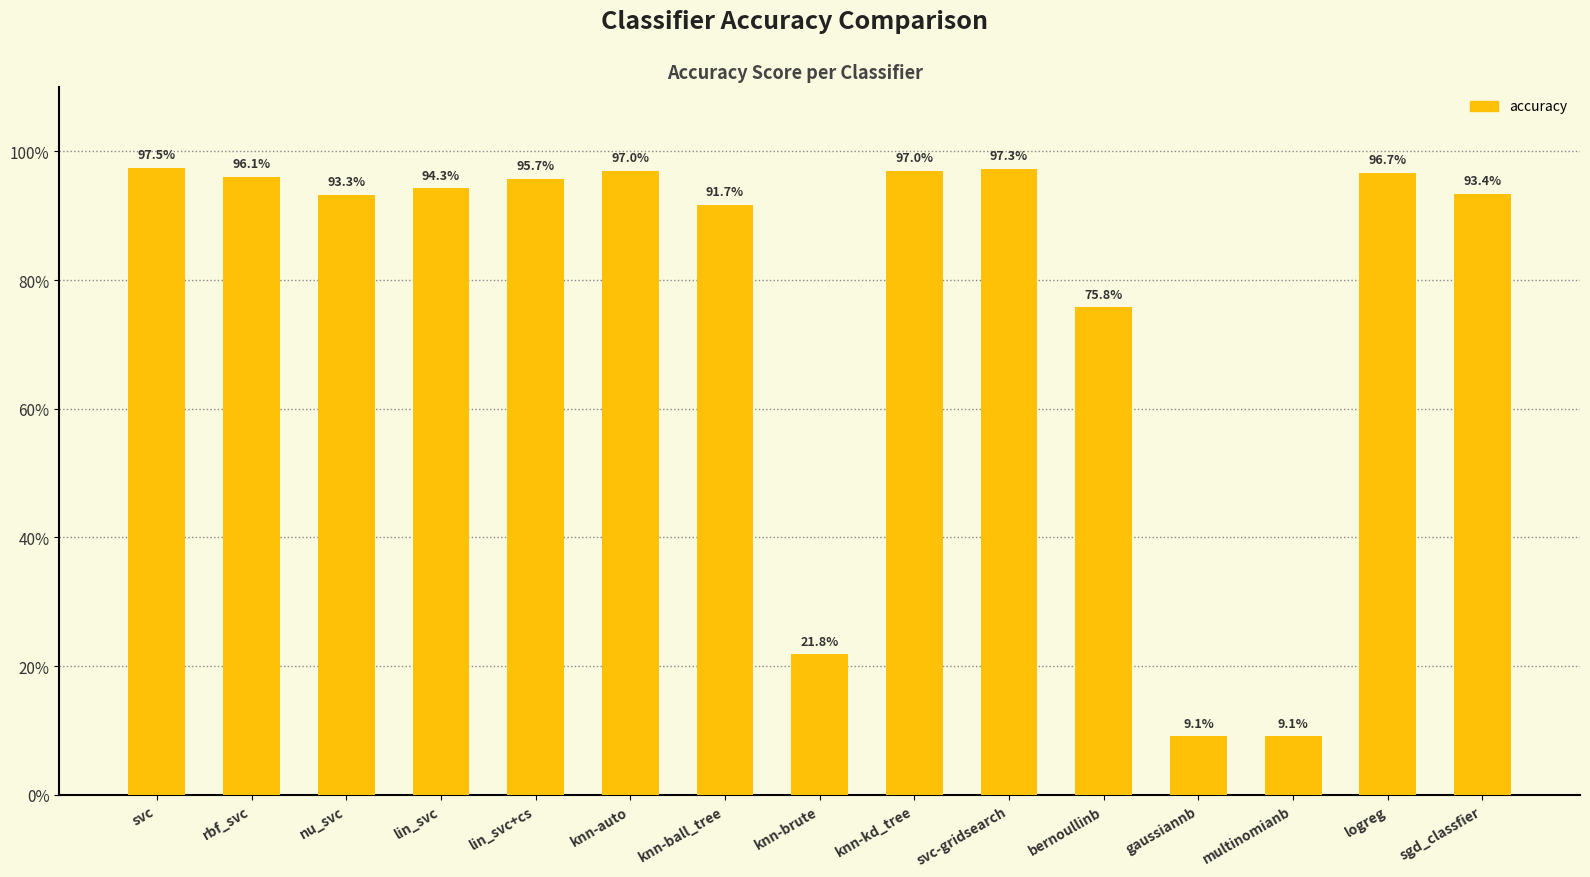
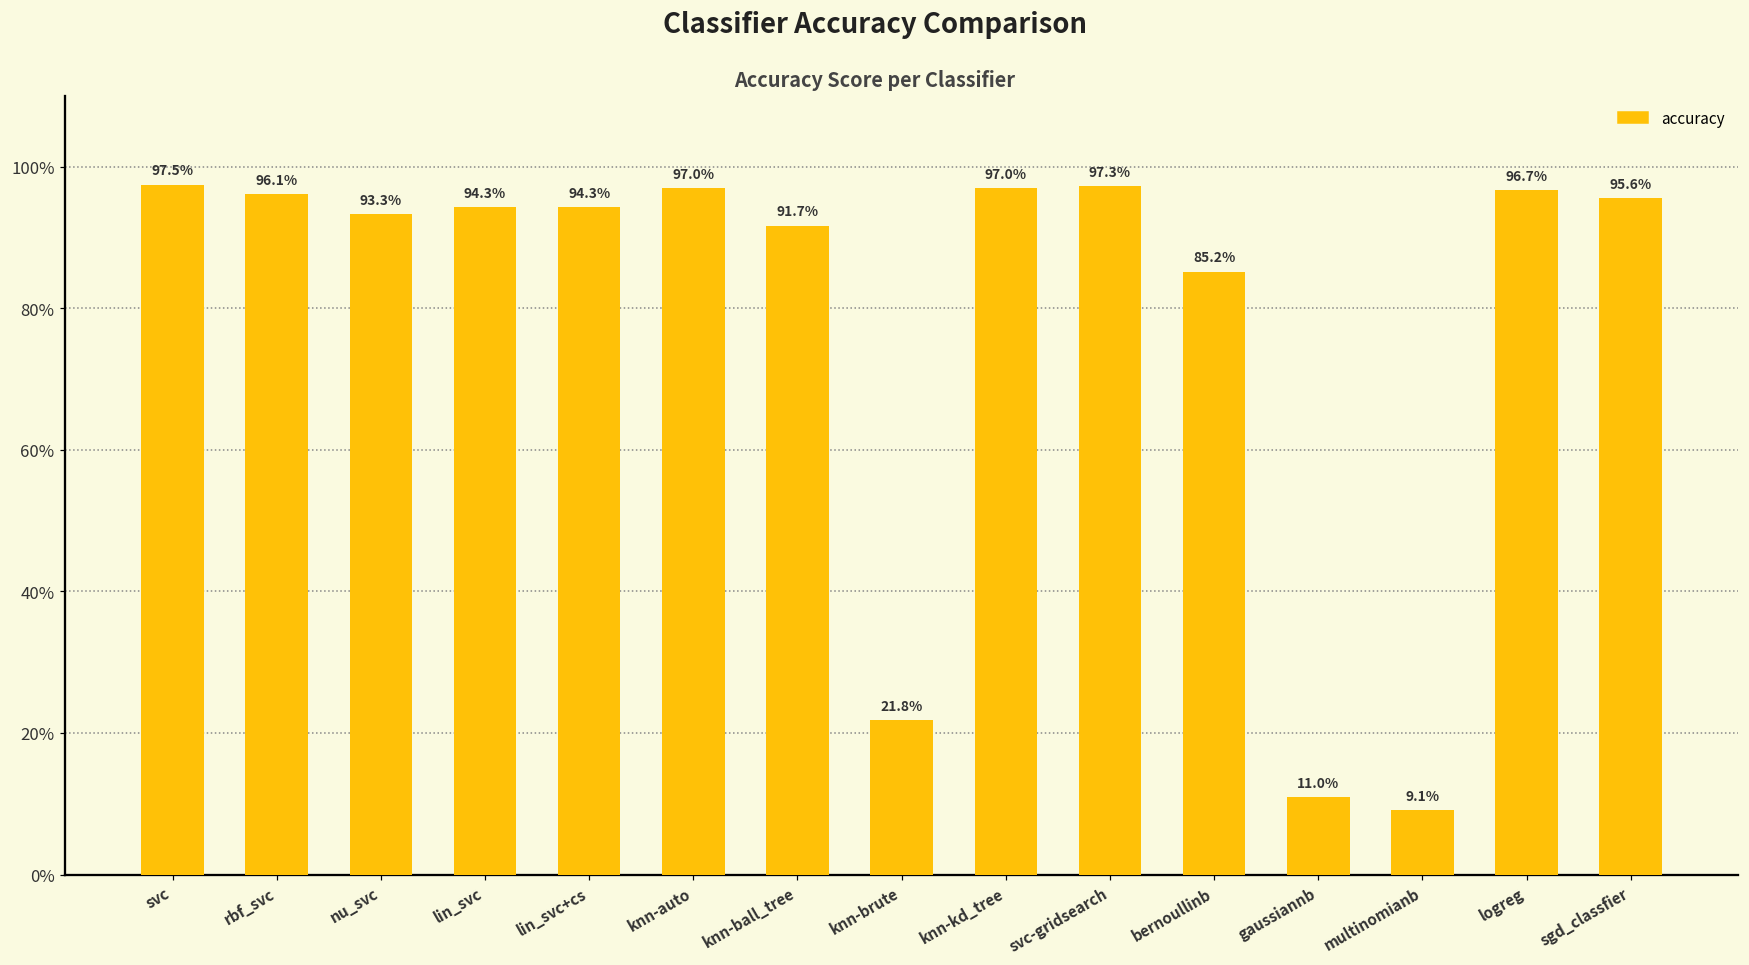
lin_svc+cs: 95.7% -> 94.3%
bernoullinb: 75.8% -> 85.2%
gaussiannb: 9.1% -> 11.0%
sgd_classfier: 93.4% -> 95.6%
